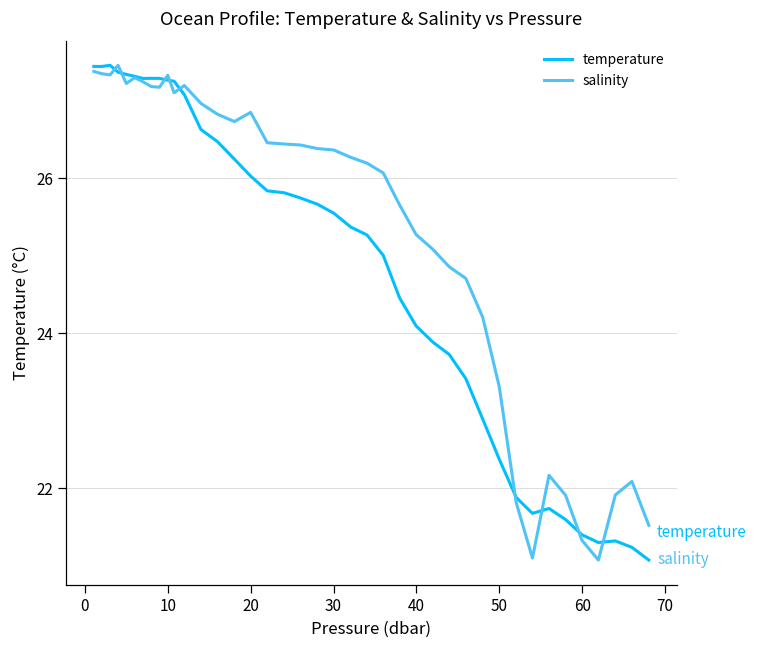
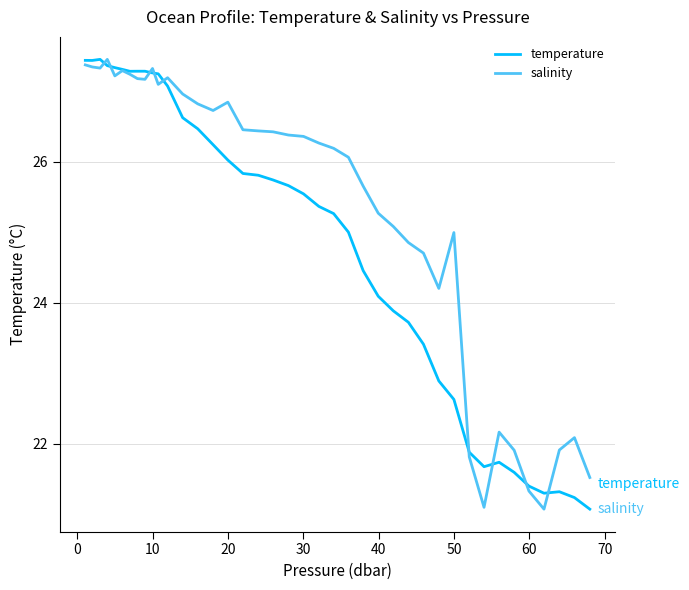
temperature, 50: 22.4 -> 22.6
salinity, 50: 23.3 -> 25.0
